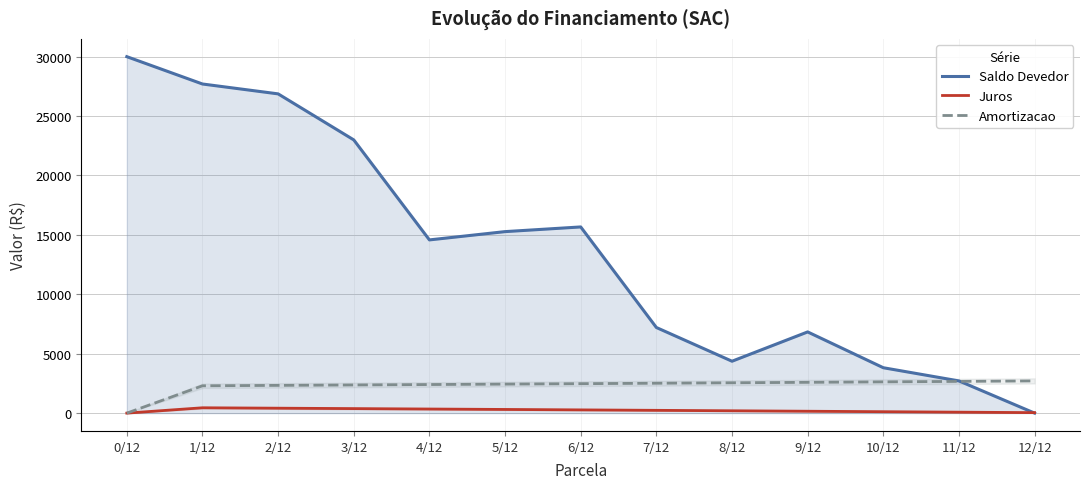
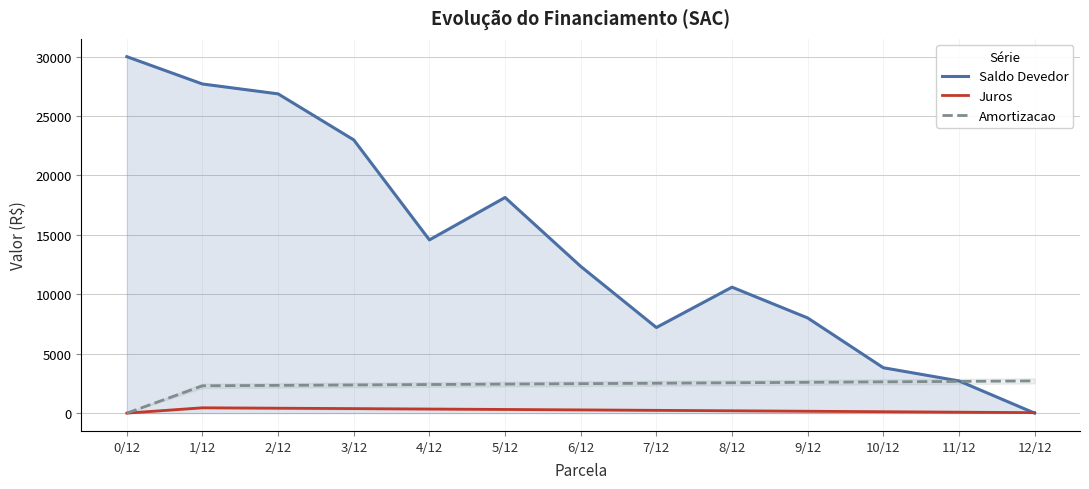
Saldo Devedor, 5/12: 15300 -> 18100
Saldo Devedor, 6/12: 15700 -> 12400
Saldo Devedor, 8/12: 4400 -> 10600
Saldo Devedor, 9/12: 6800 -> 8000
